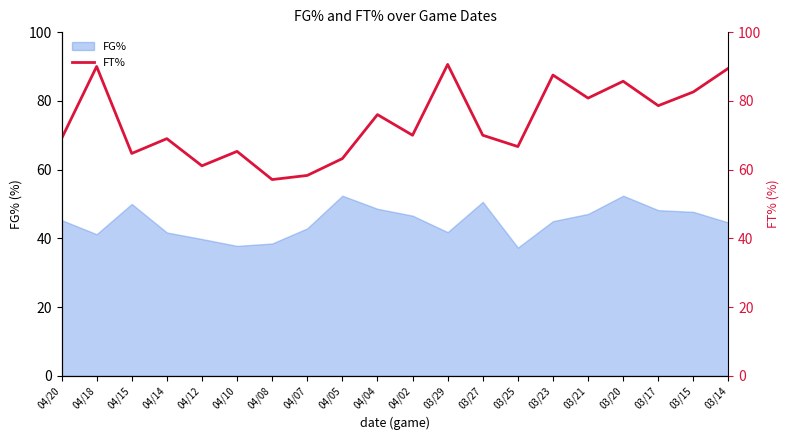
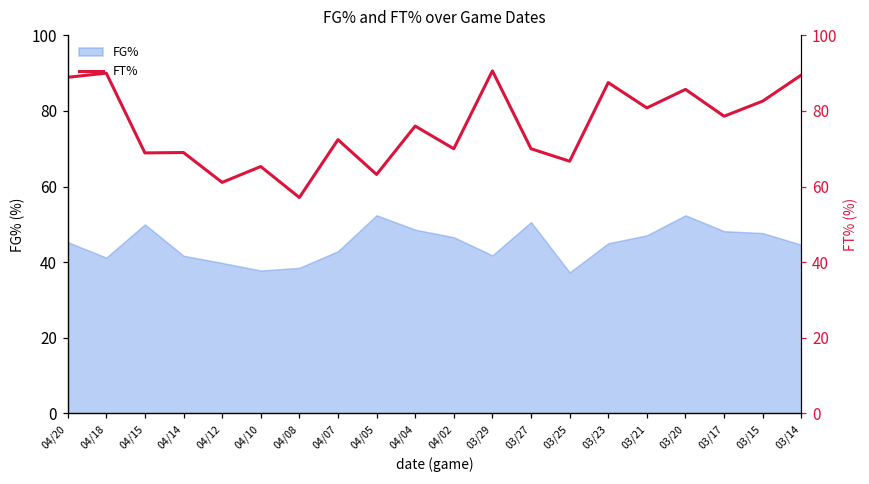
FT%, 04/20: 69 -> 89
FT%, 04/15: 65 -> 69
FT%, 04/07: 58 -> 72
